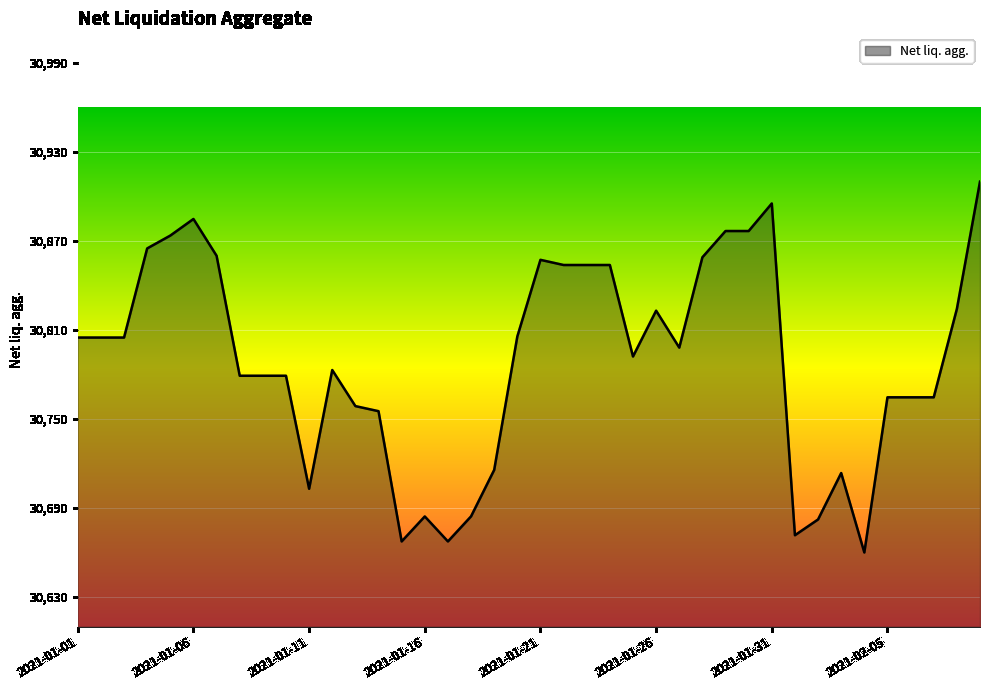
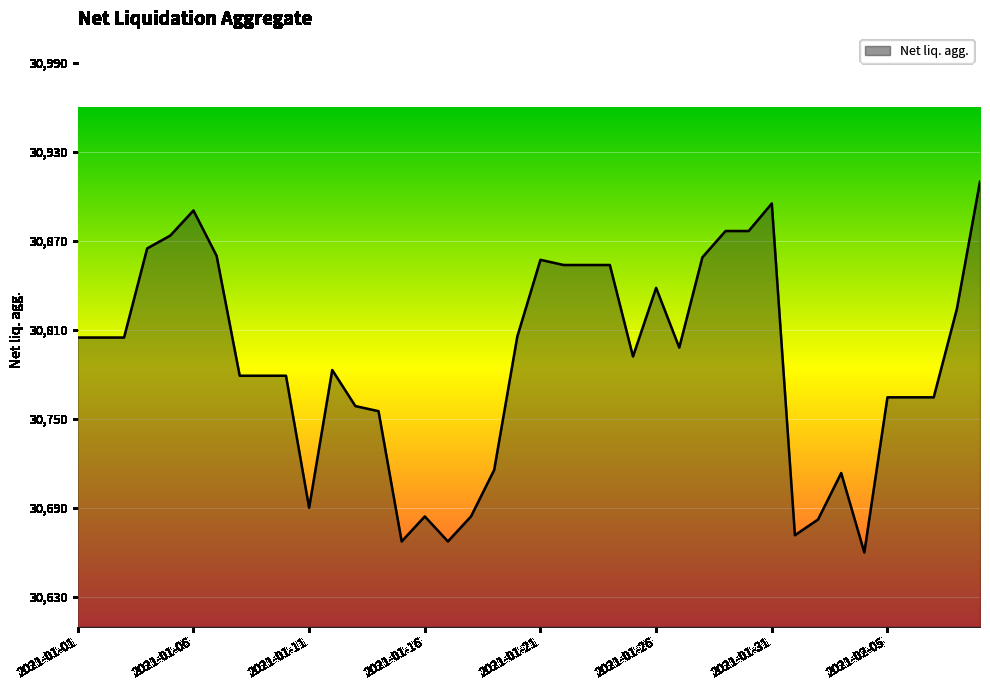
2021-01-06: 30,885 -> 30,891
2021-01-11: 30,703 -> 30,690
2021-01-26: 30,823 -> 30,839
